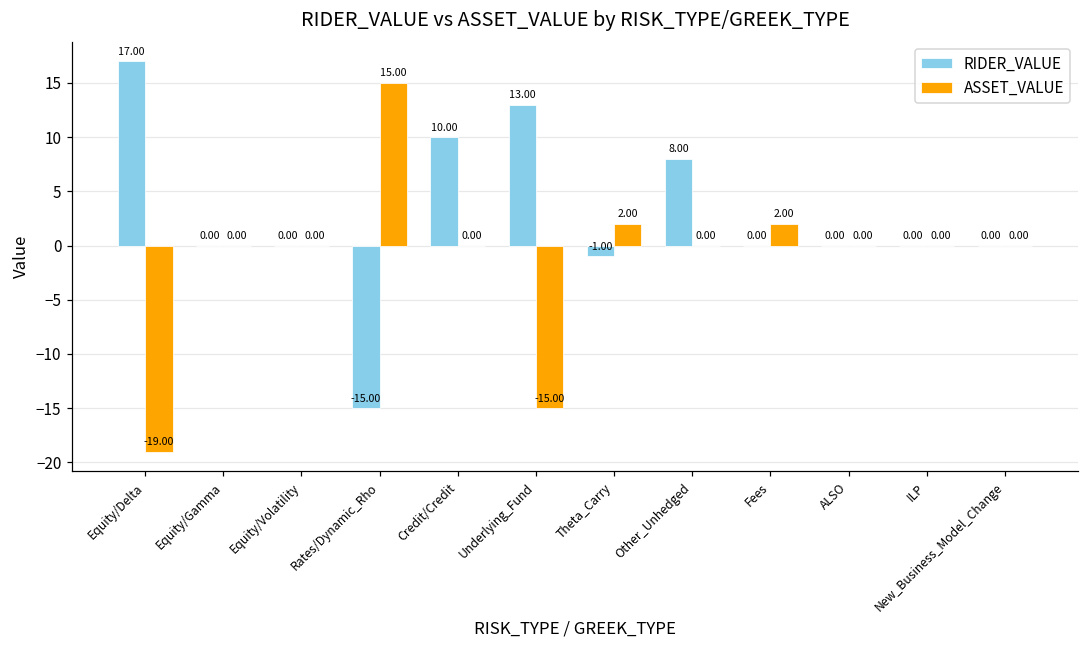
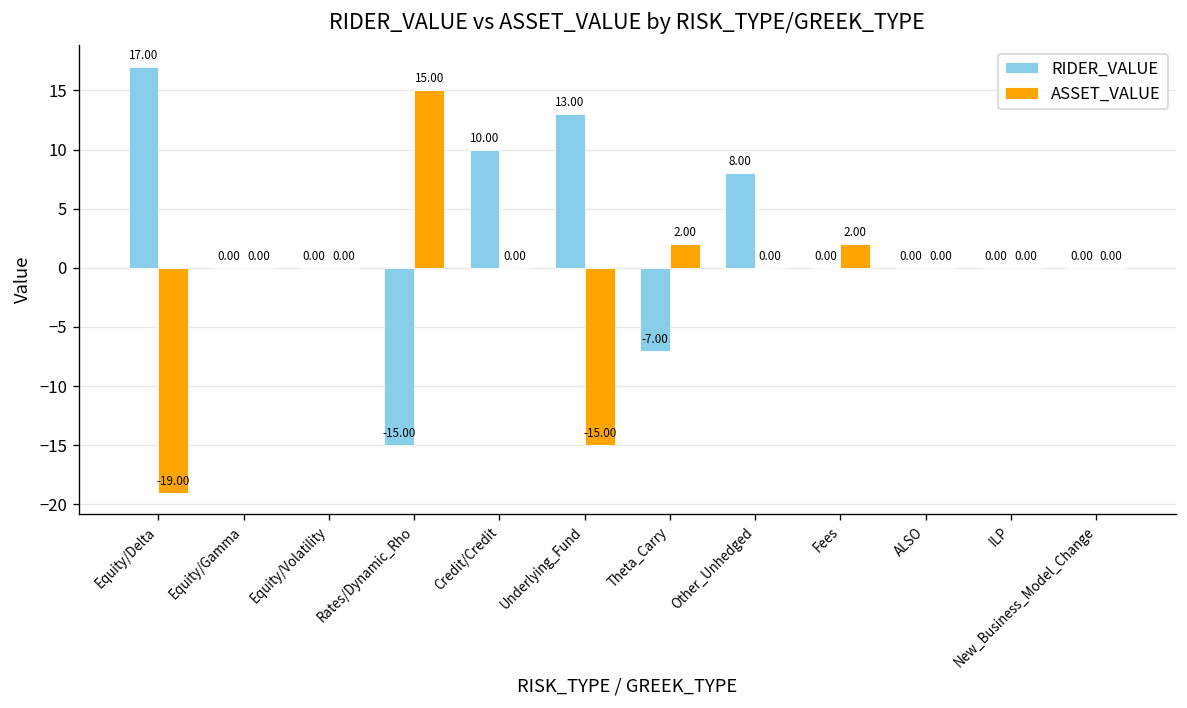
RIDER_VALUE, Theta_Carry: -1.00 -> -7.00
